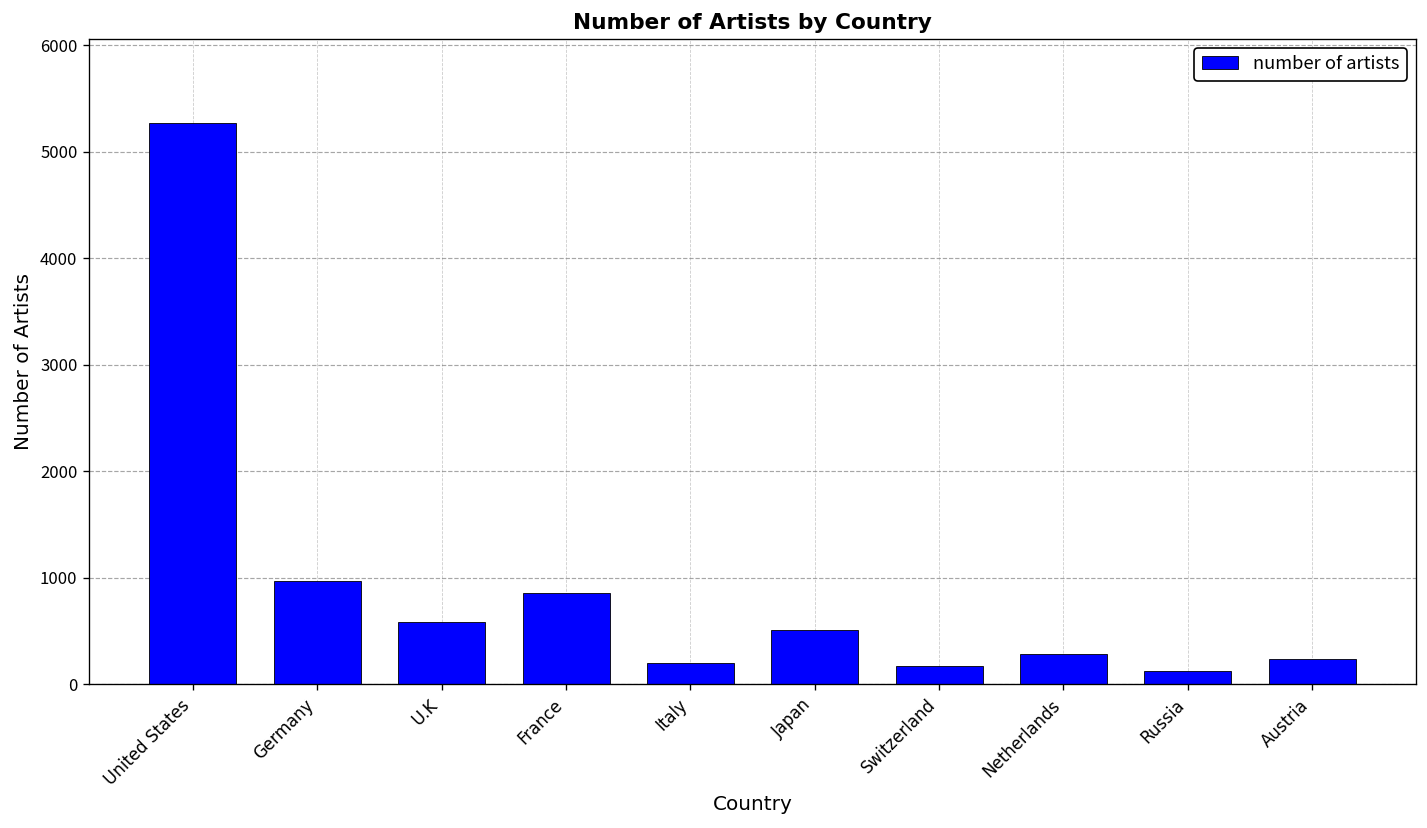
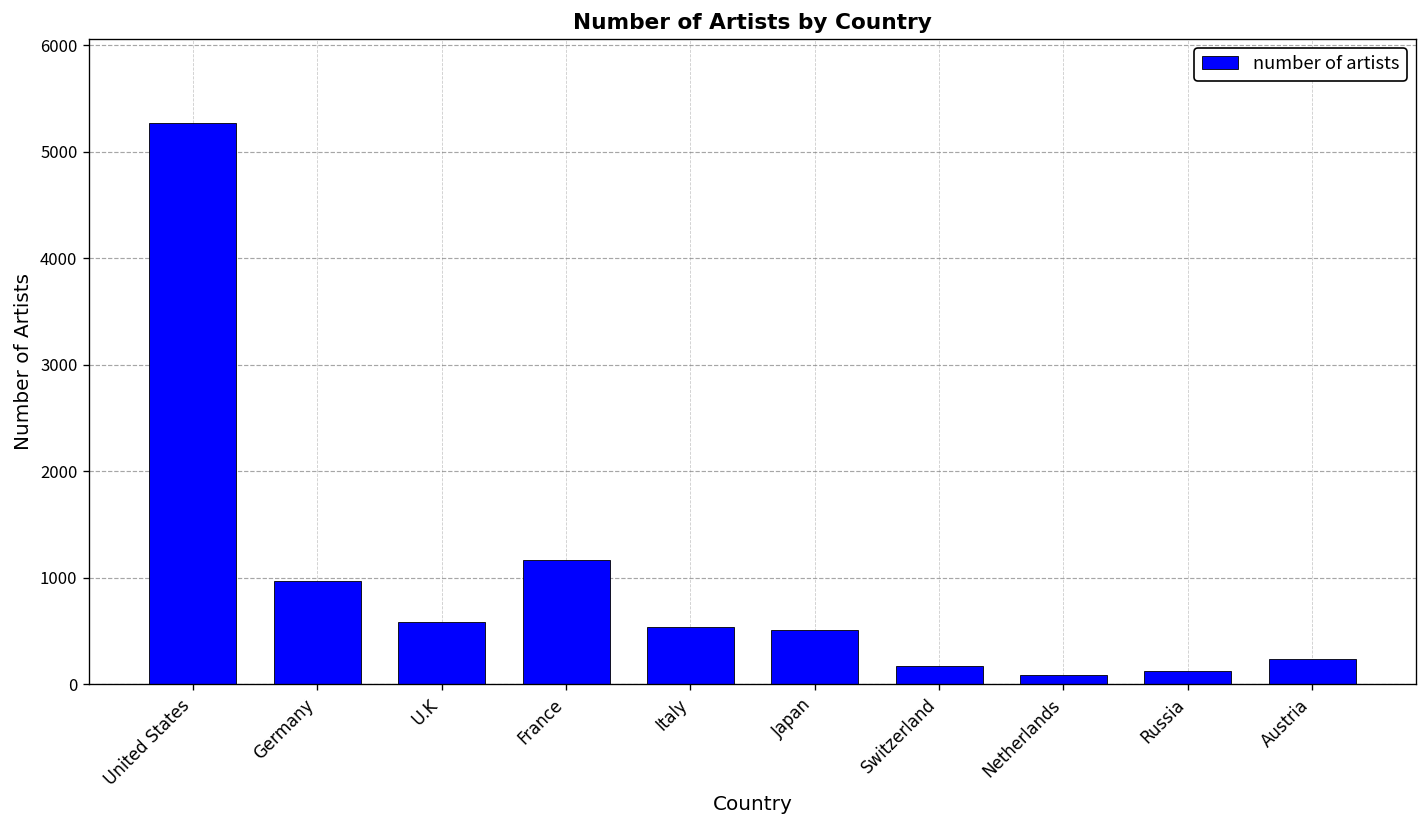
France: 900 -> 1200
Italy: 200 -> 500
Netherlands: 300 -> 100
